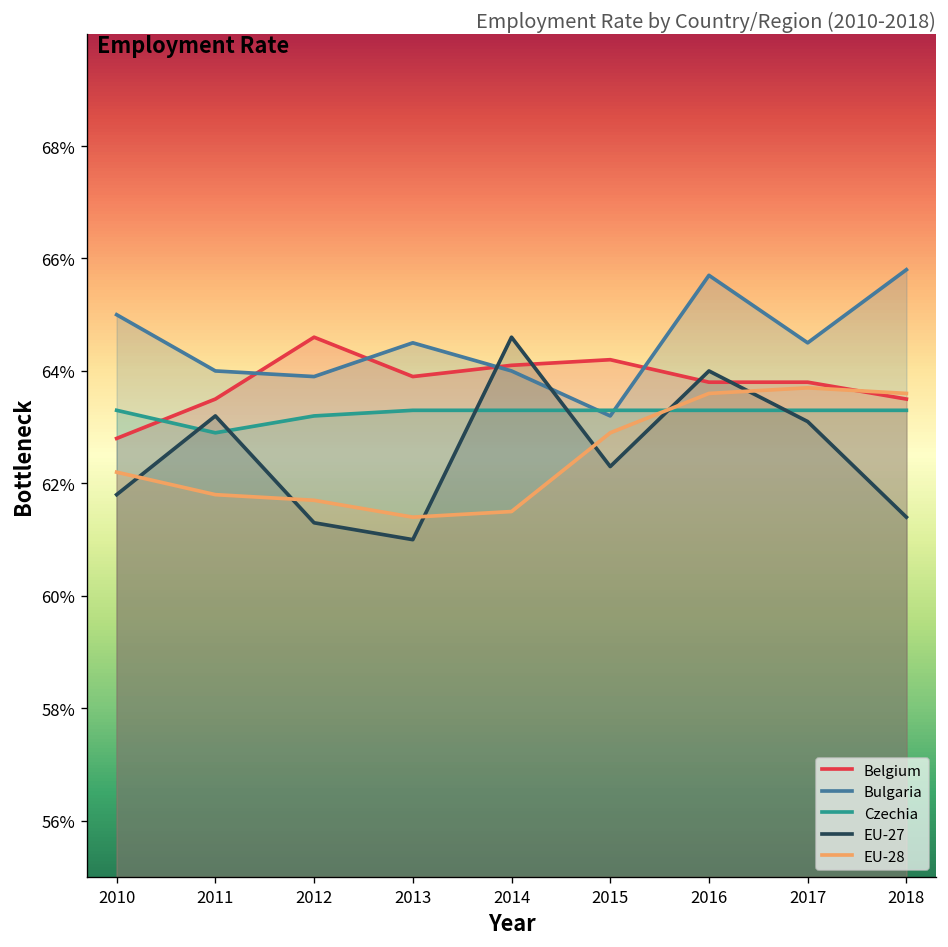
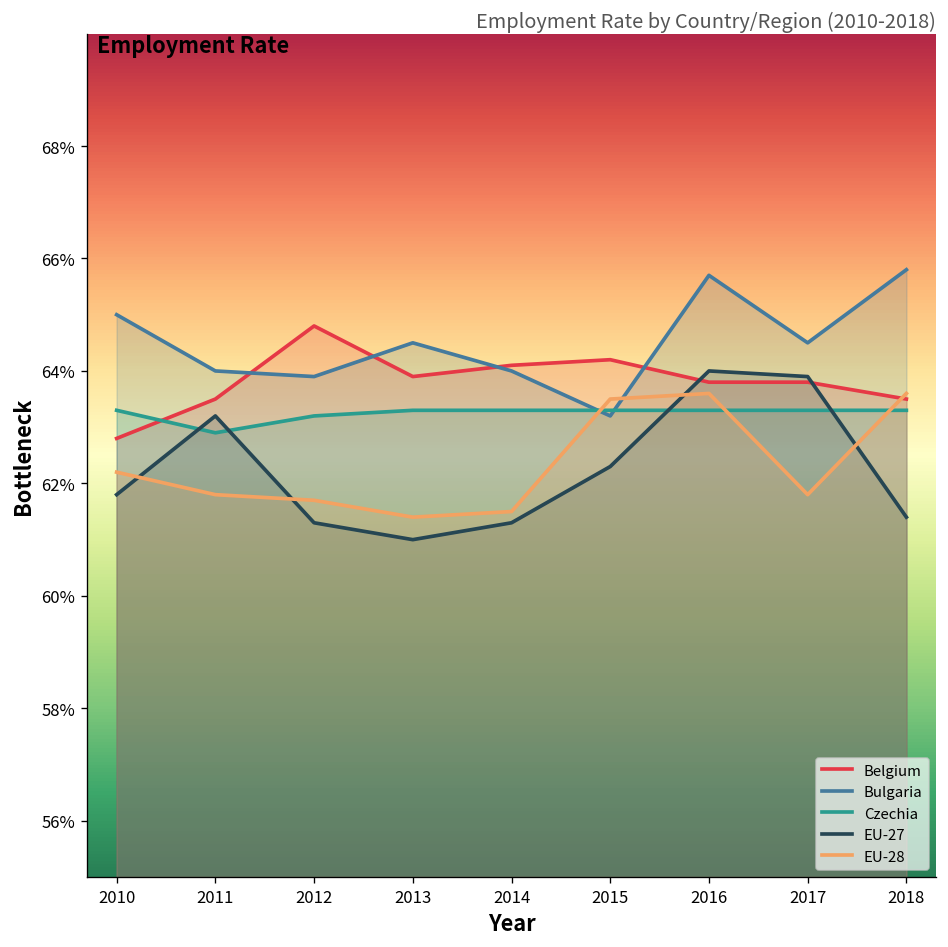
Belgium, 2012: 64.6% -> 64.8%
EU-27, 2014: 64.6% -> 61.3%
EU-28, 2015: 62.9% -> 63.5%
EU-27, 2017: 63.1% -> 63.9%
EU-28, 2017: 63.7% -> 61.8%
